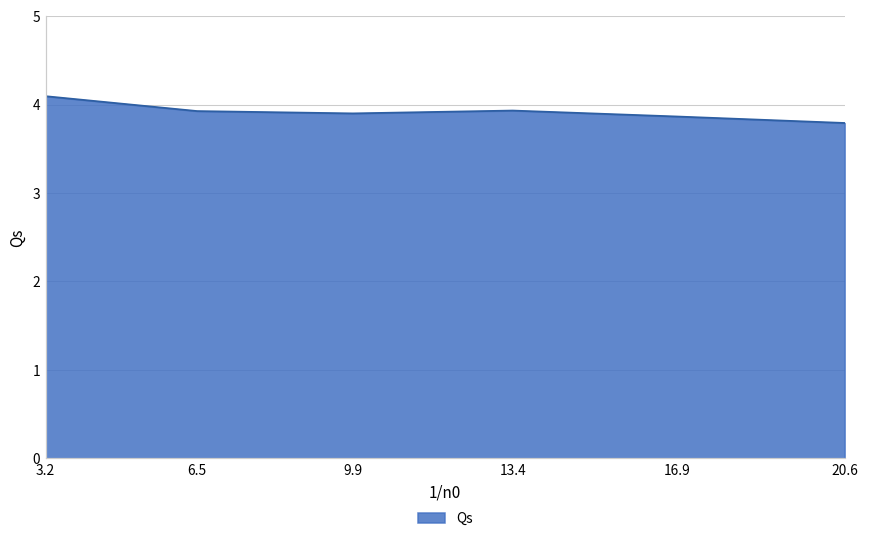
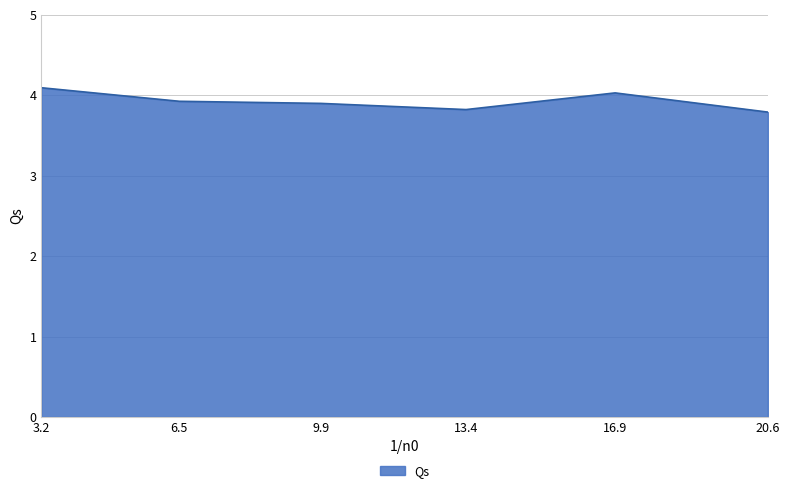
13.4: 3.9 -> 3.8
16.9: 3.9 -> 4.0
